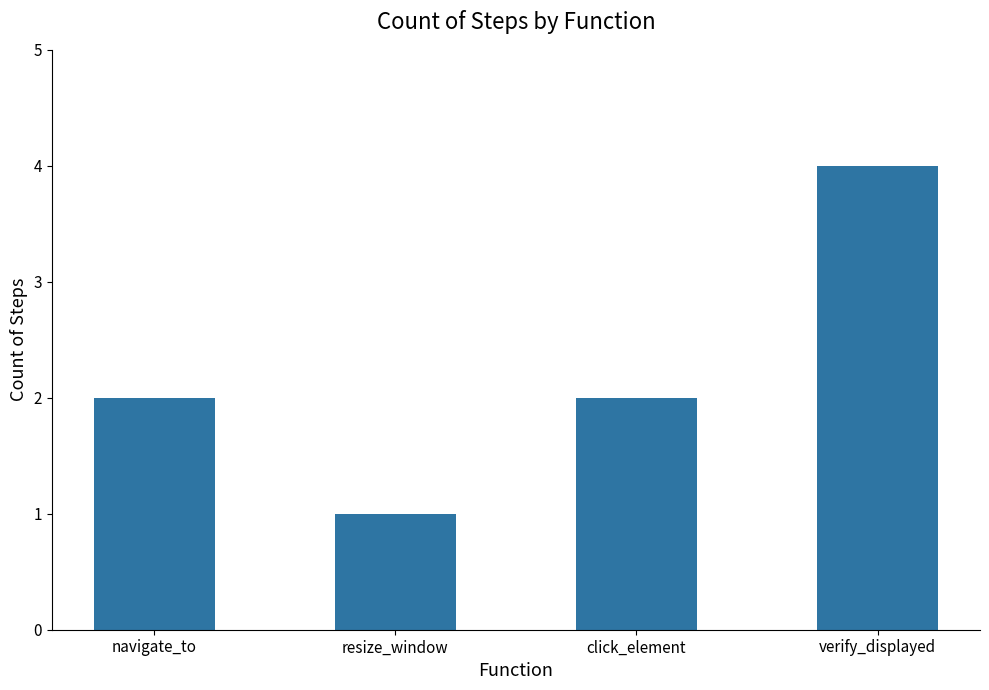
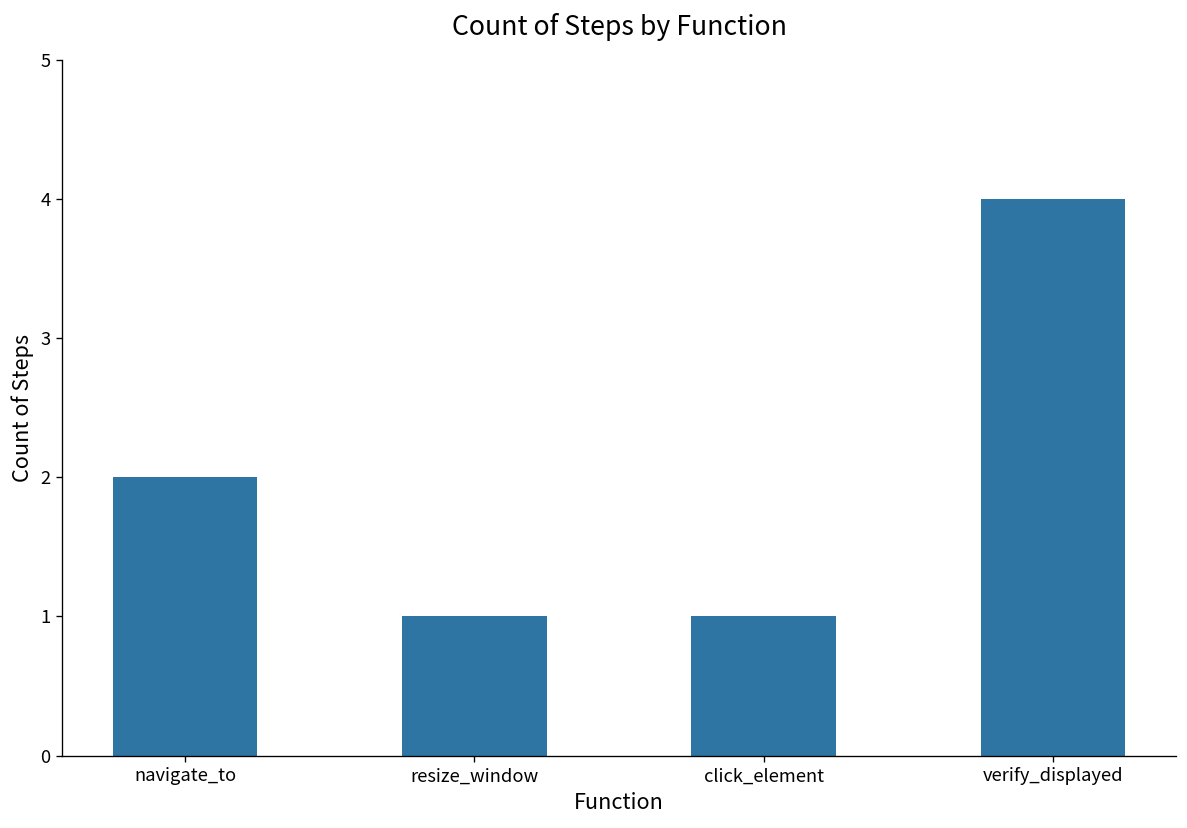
click_element: 2 -> 1
